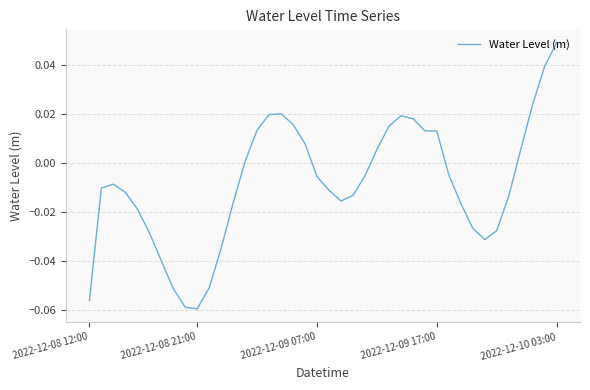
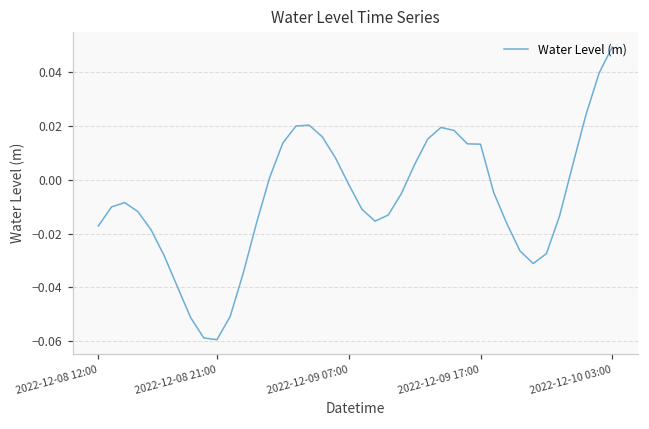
2022-12-08 12:00: -0.056 -> -0.017
2022-12-09 07:00: -0.005 -> -0.002
